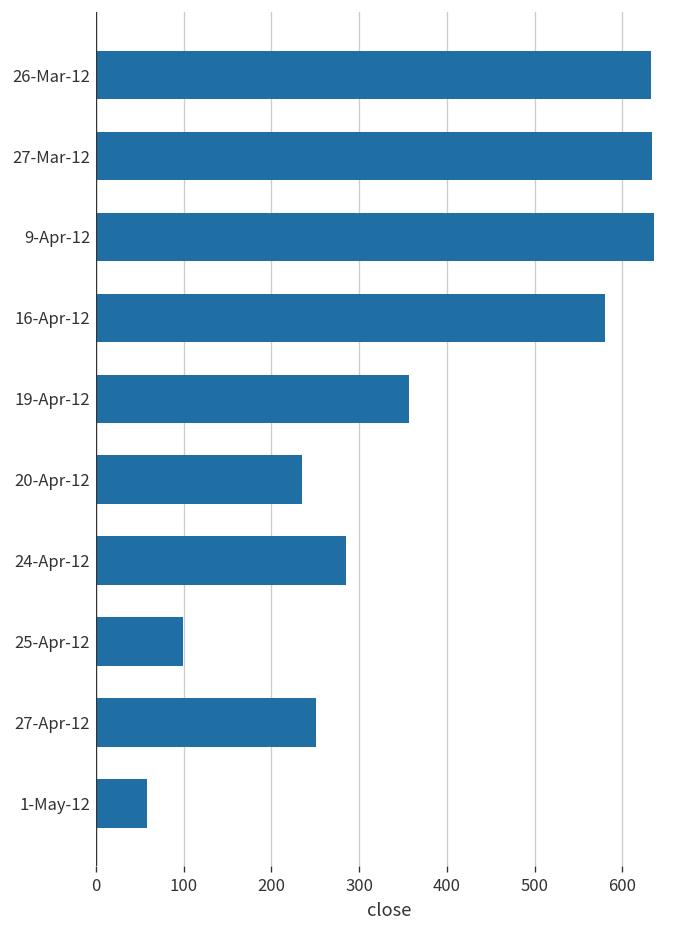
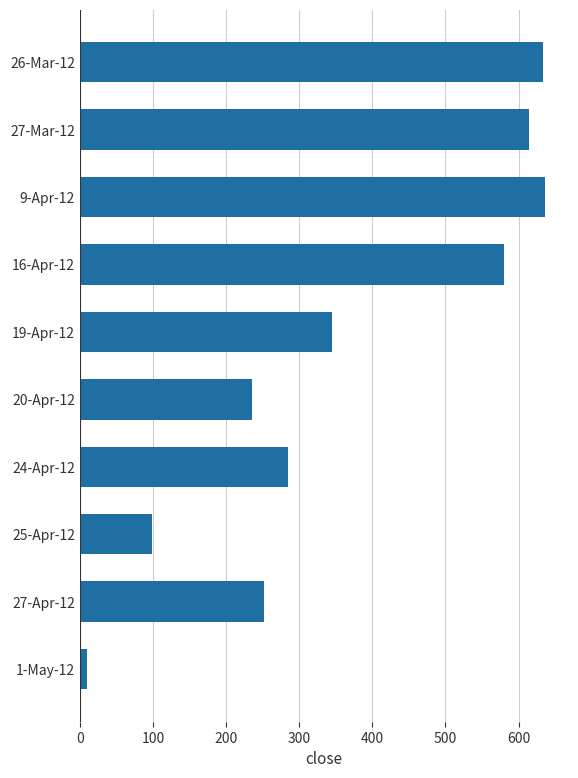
27-Mar-12: 630 -> 610
19-Apr-12: 360 -> 350
1-May-12: 60 -> 10
